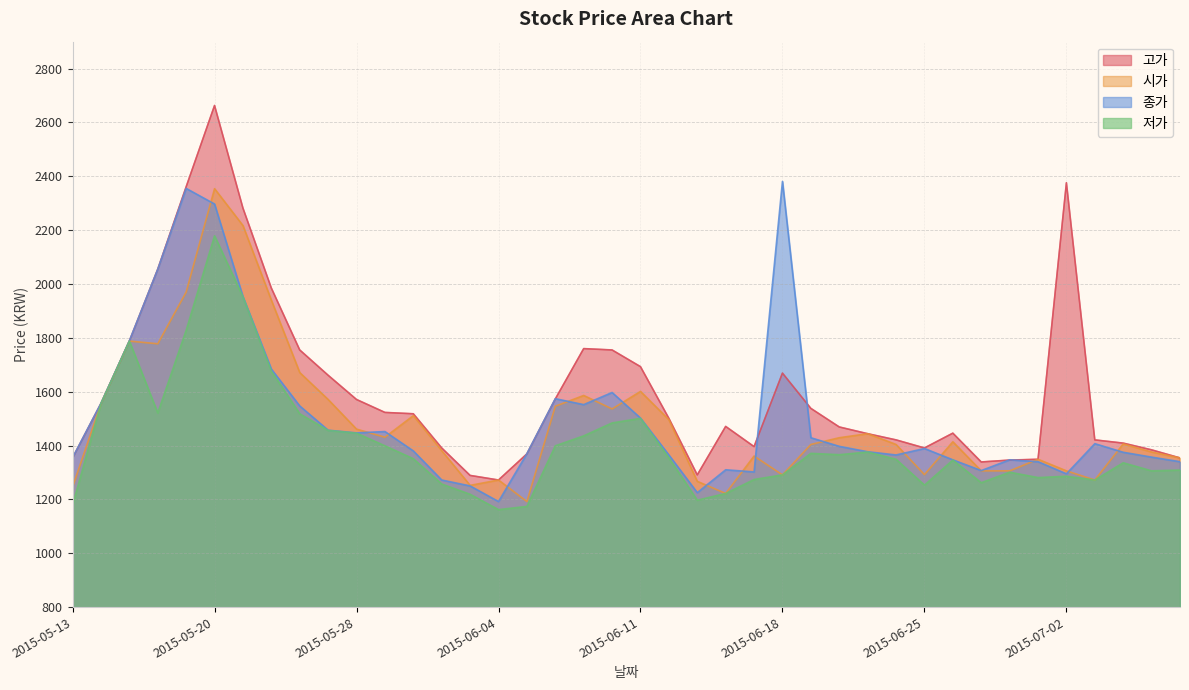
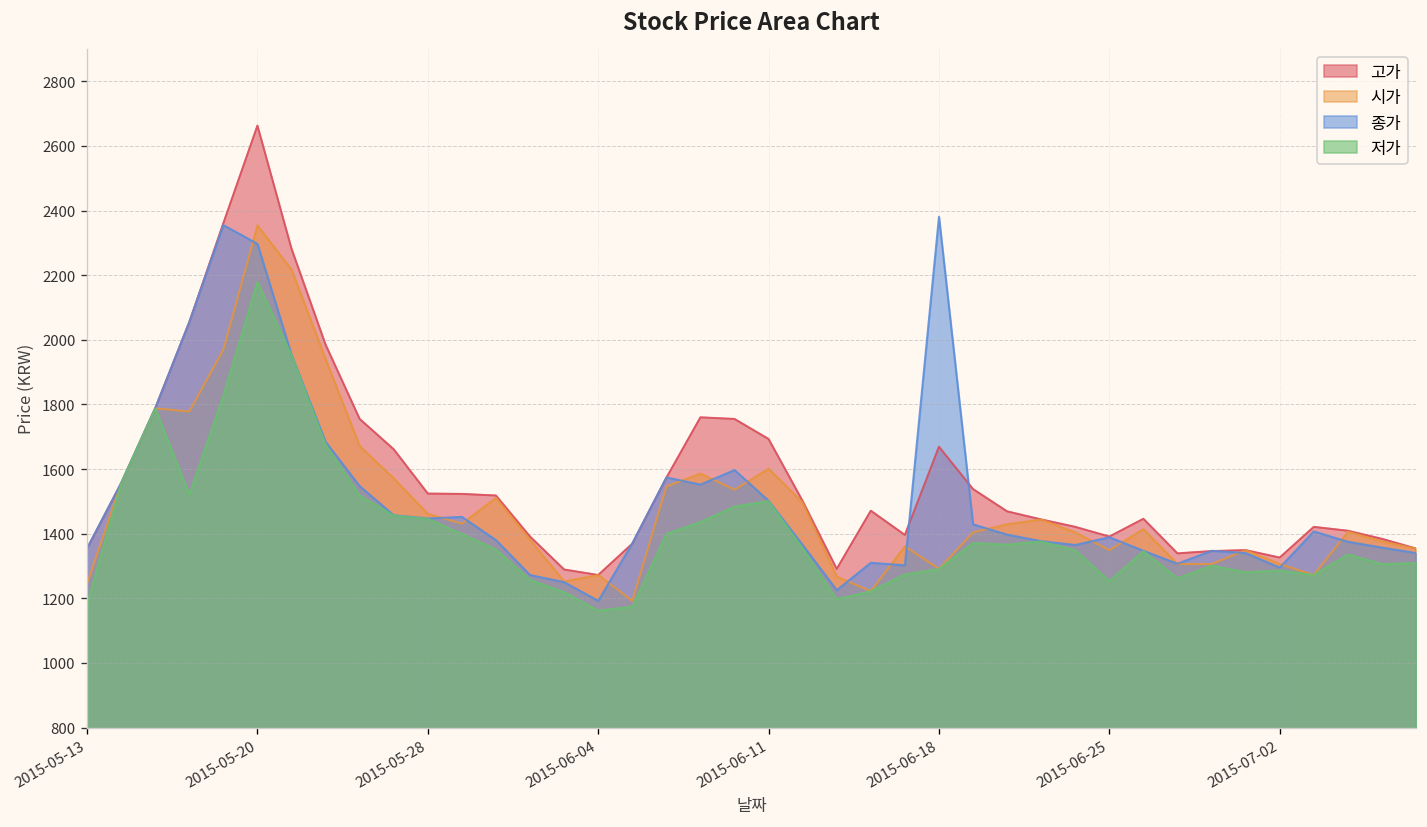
고가, 2015-05-28: 1570 -> 1520
시가, 2015-06-25: 1290 -> 1350
고가, 2015-07-02: 2380 -> 1330
